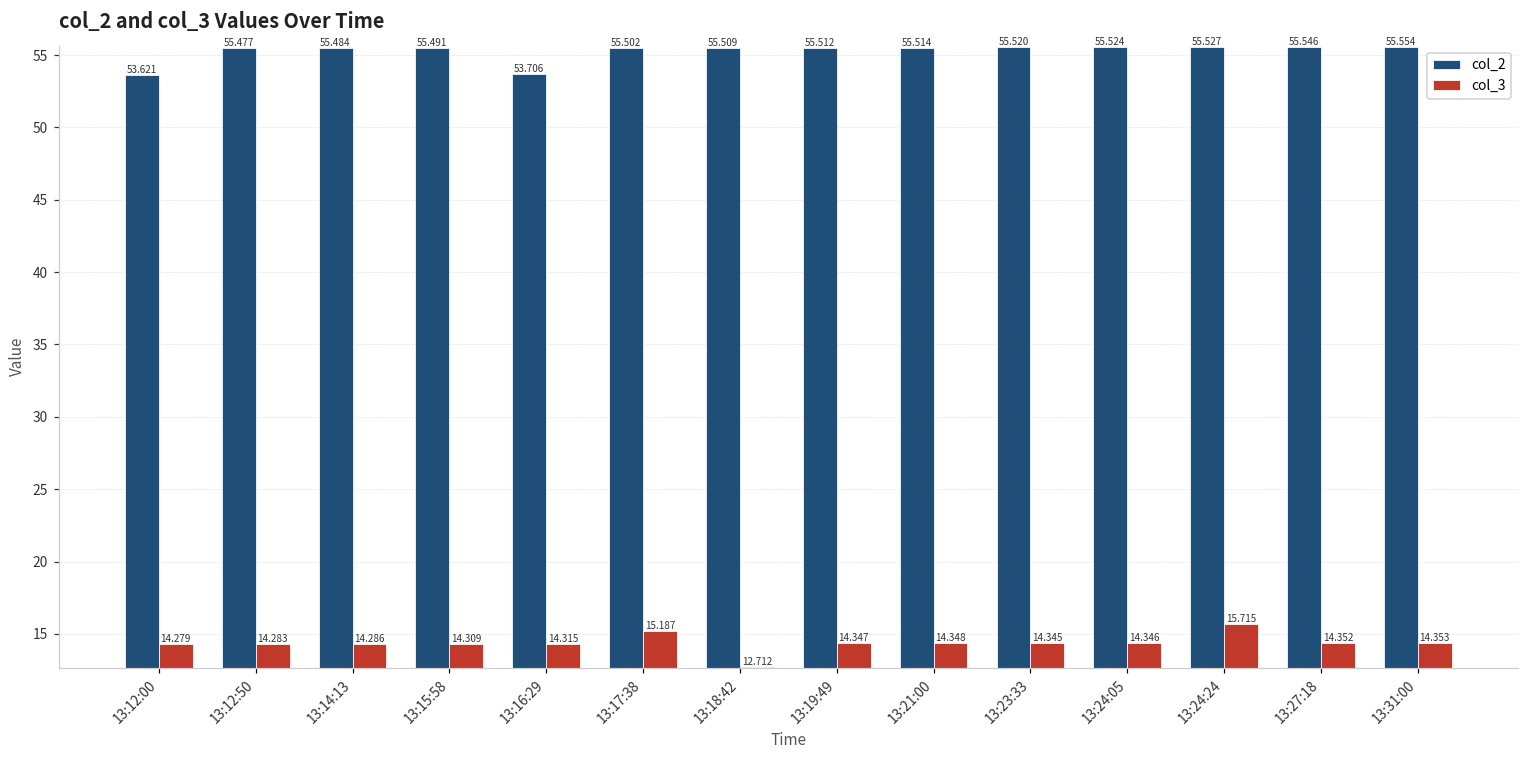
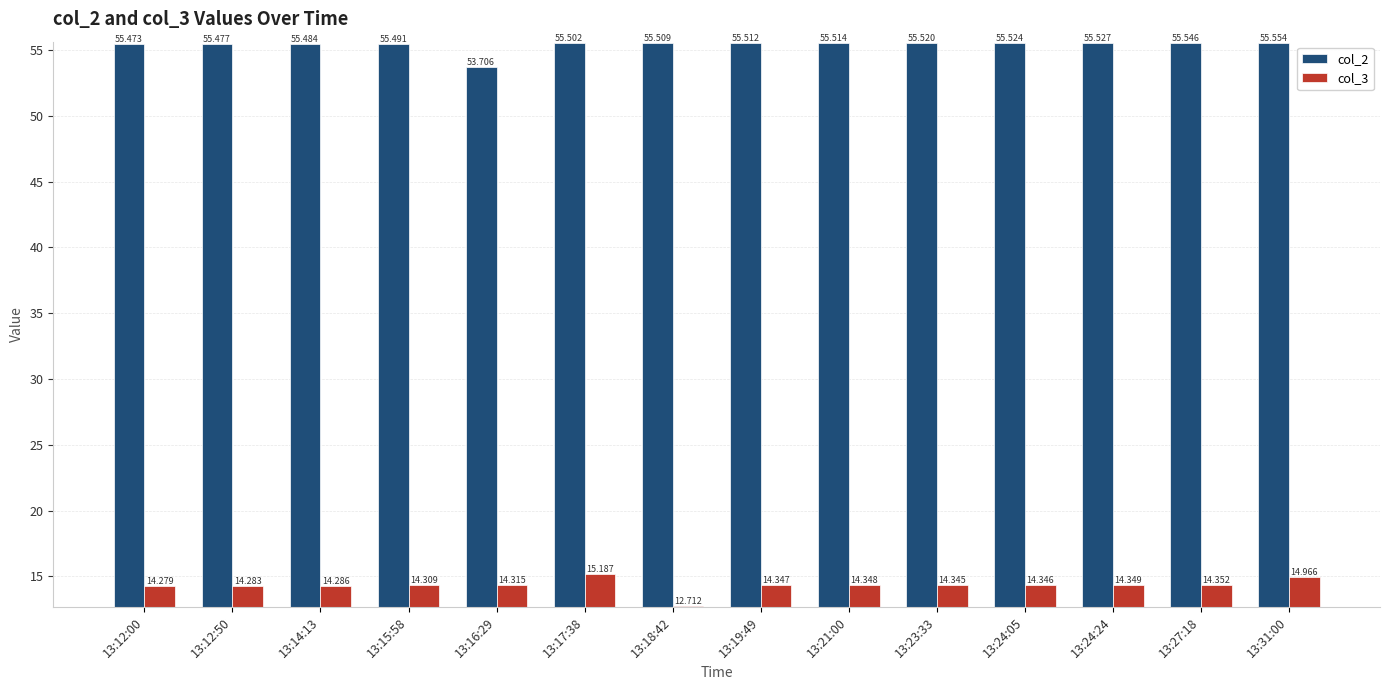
col_2, 13:12:00: 53.621 -> 55.473
col_3, 13:24:24: 15.715 -> 14.349
col_3, 13:31:00: 14.353 -> 14.966
